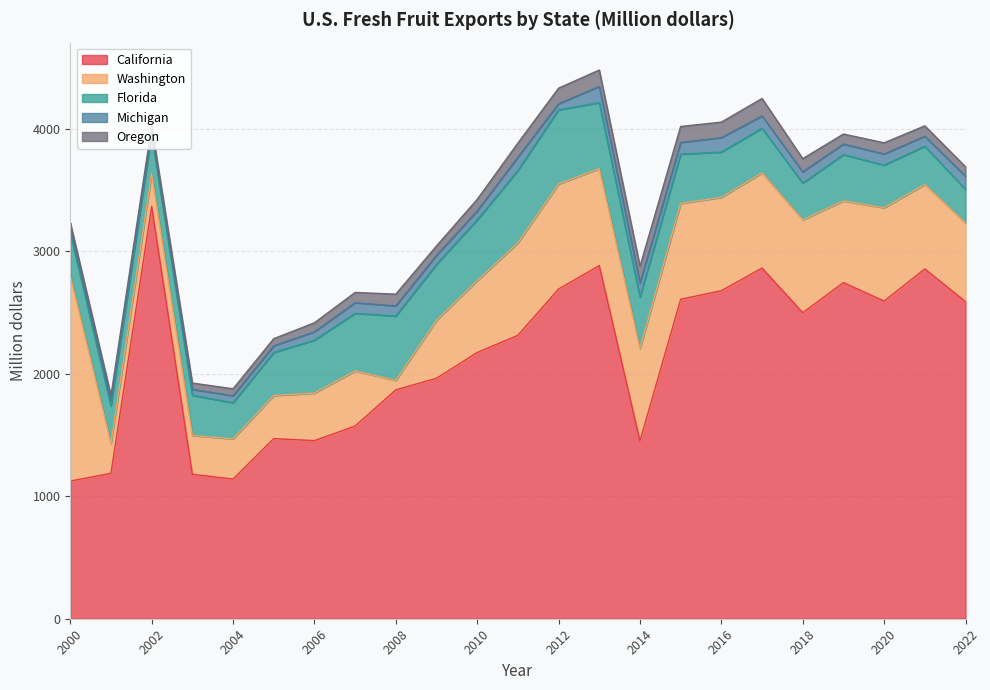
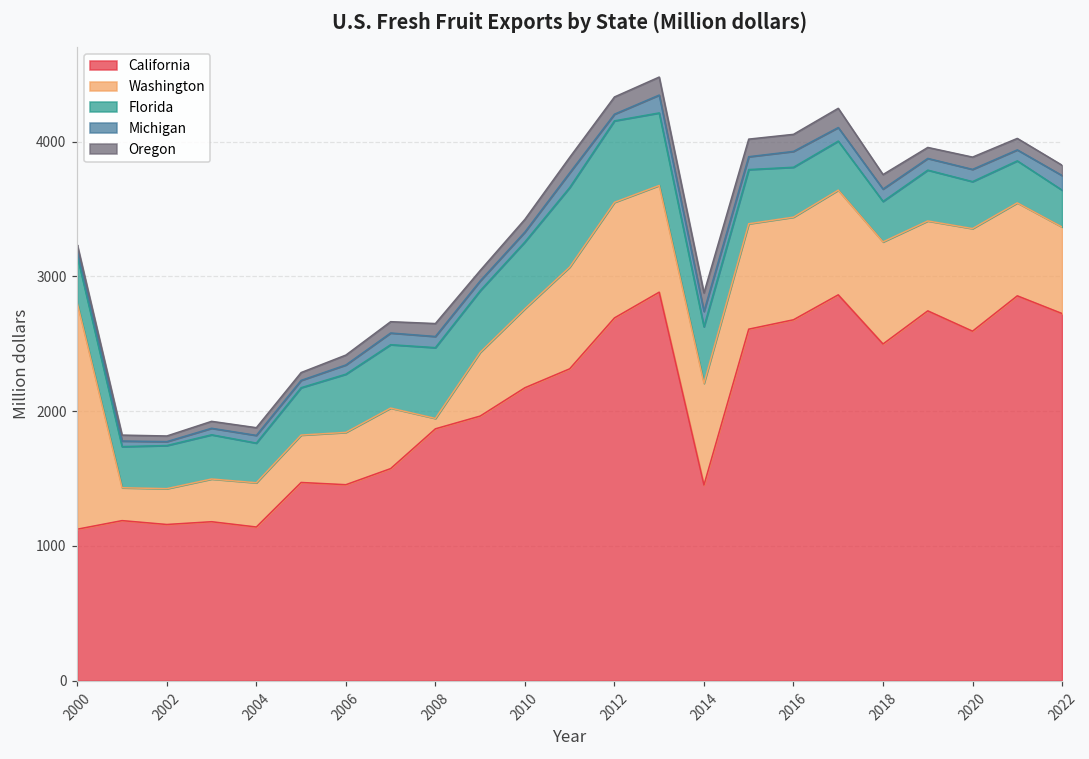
California, 2002: 3370 -> 1160
California, 2022: 2590 -> 2720
